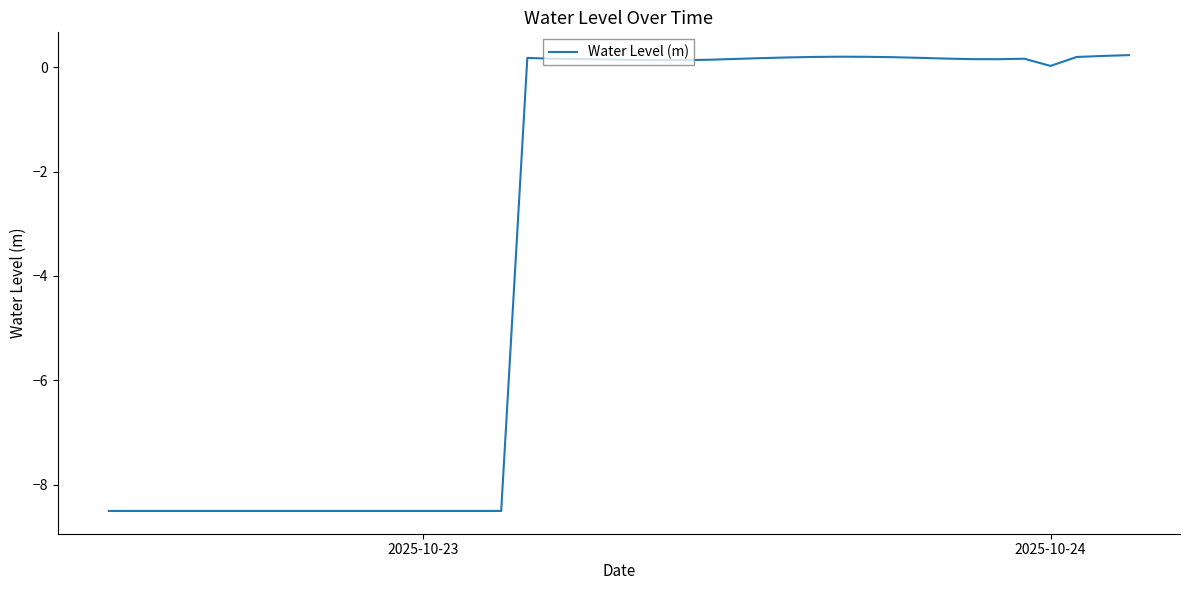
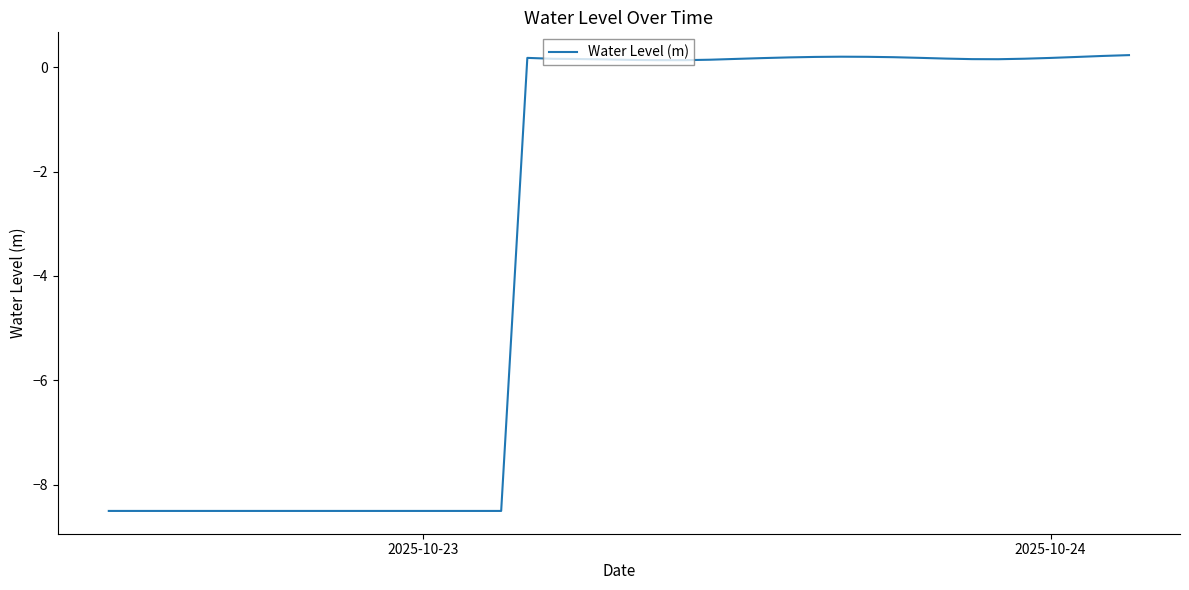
2025-10-24: 0.0 -> 0.2
